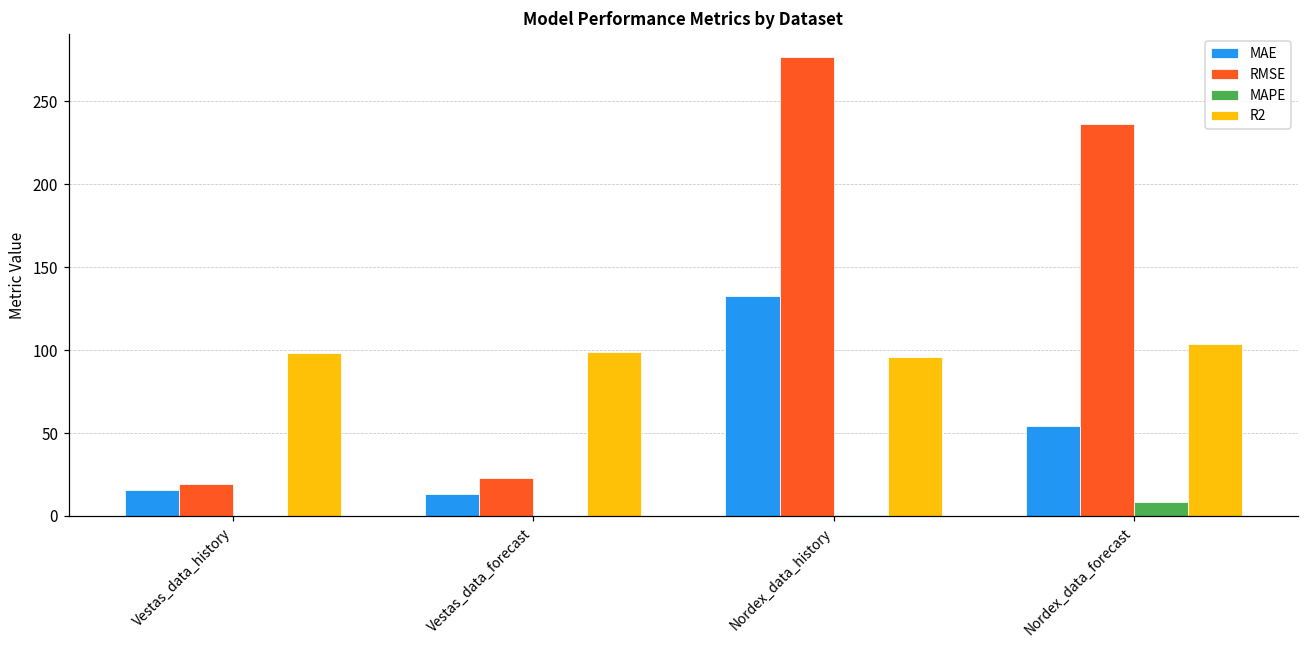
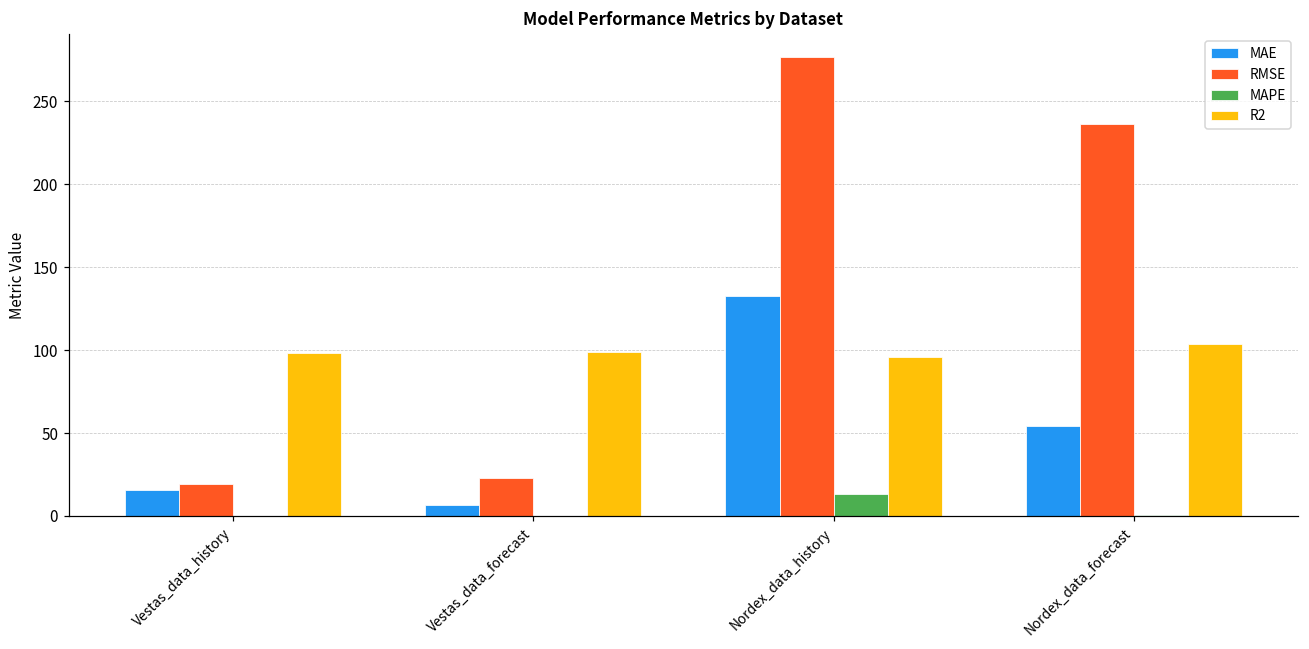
MAE, Vestas_data_forecast: 13 -> 6
MAPE, Nordex_data_history: 1 -> 13
MAPE, Nordex_data_forecast: 8 -> 1
